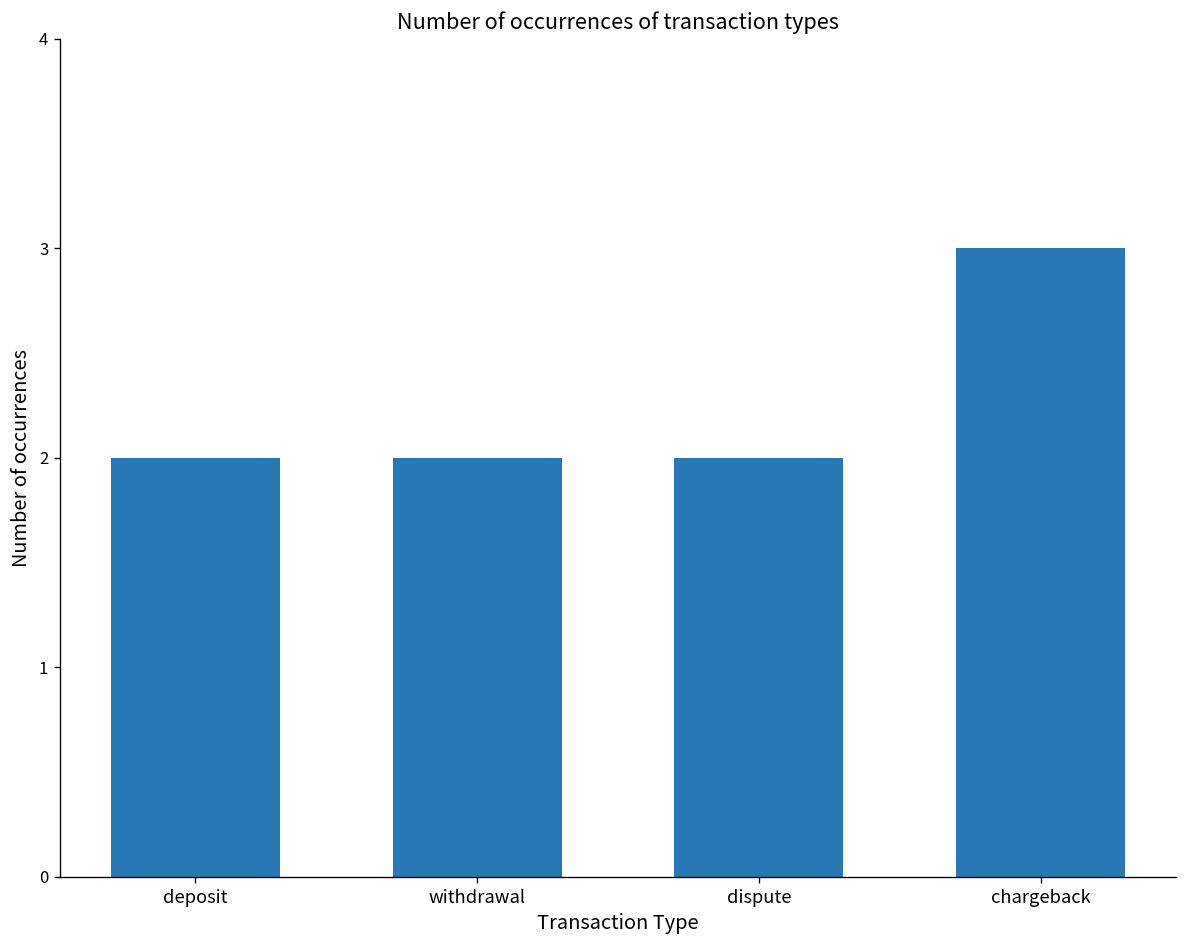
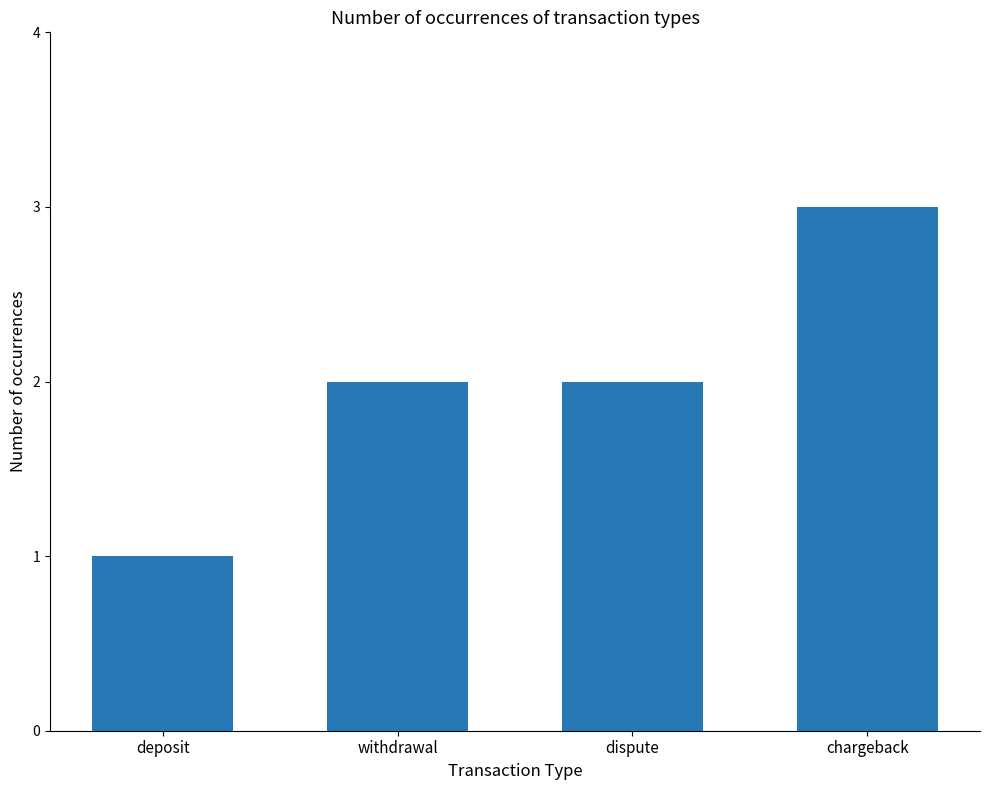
deposit: 2 -> 1
